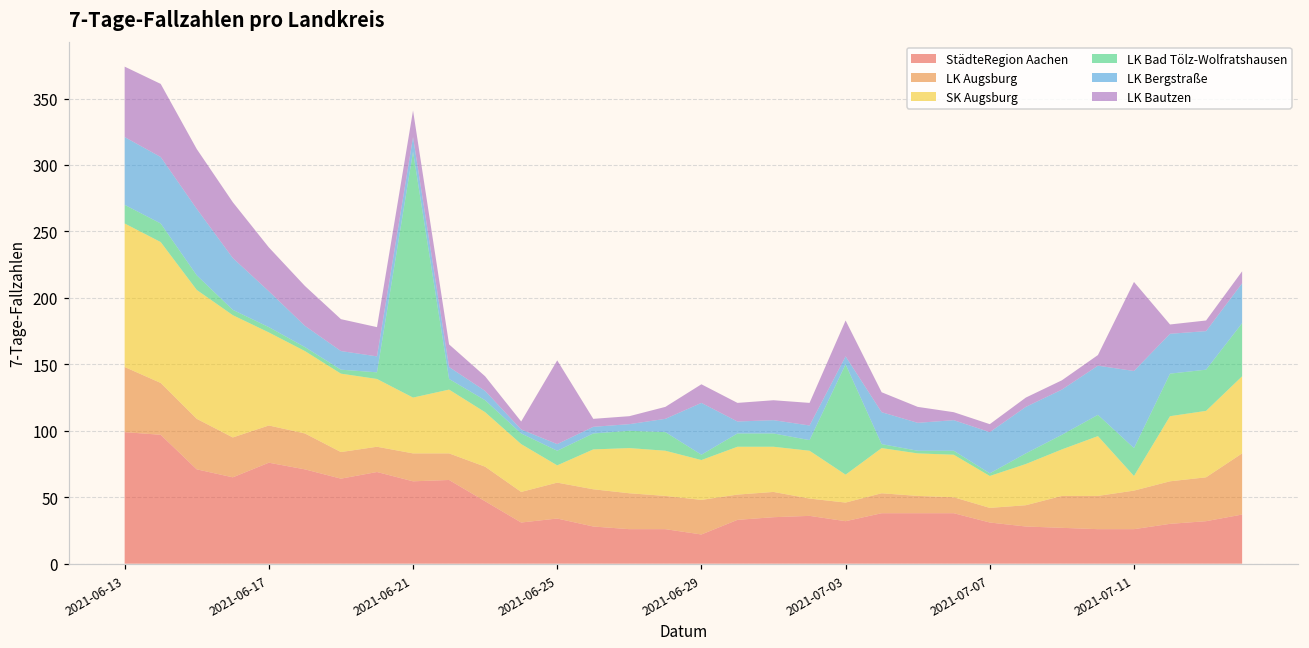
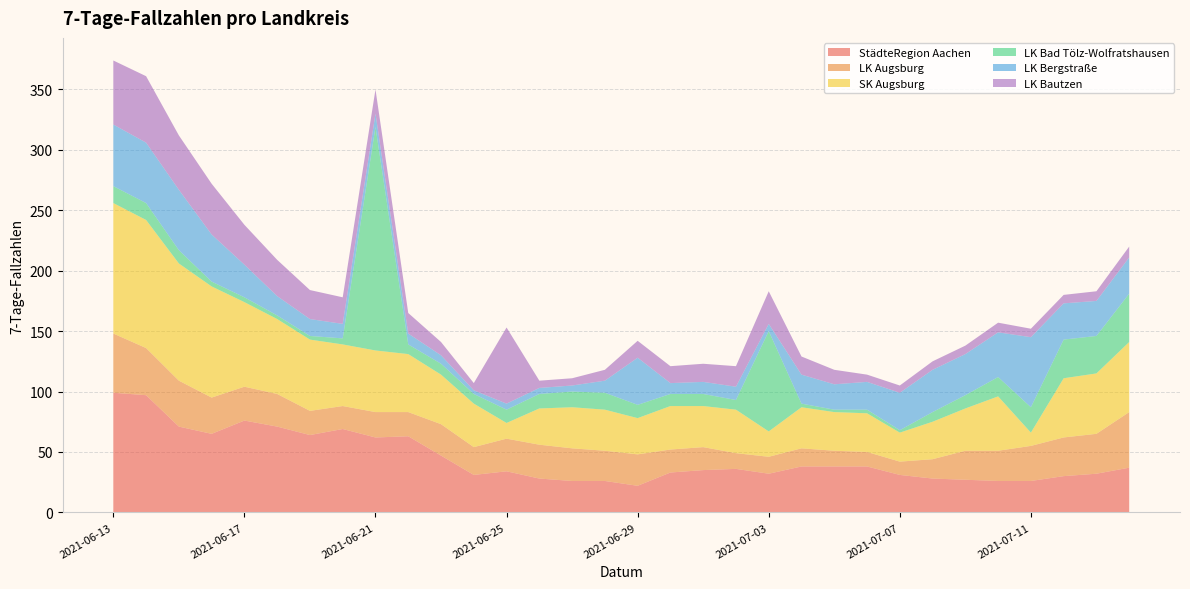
SK Augsburg, 2021-06-21: 42 -> 51
LK Bad Tölz-Wolfratshausen, 2021-06-29: 4 -> 11
LK Bautzen, 2021-07-11: 67 -> 7
